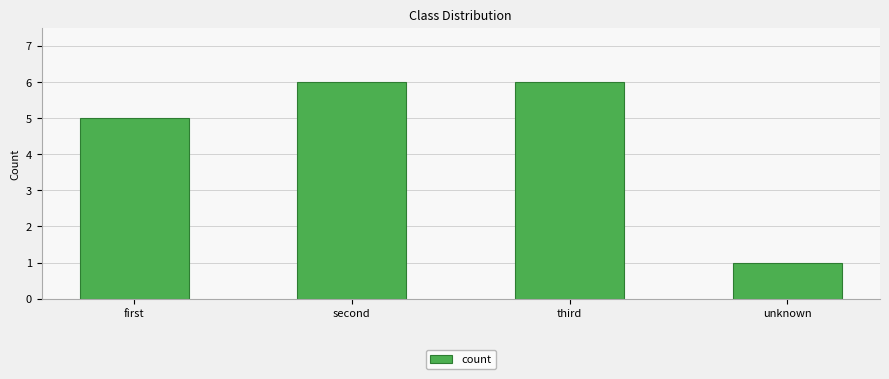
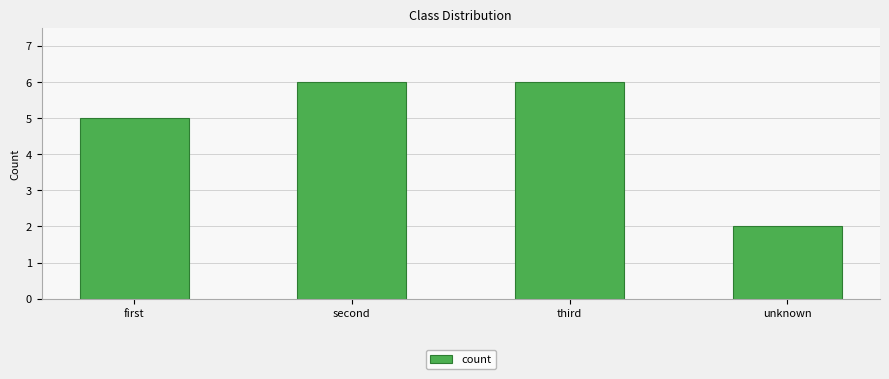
unknown: 1 -> 2
